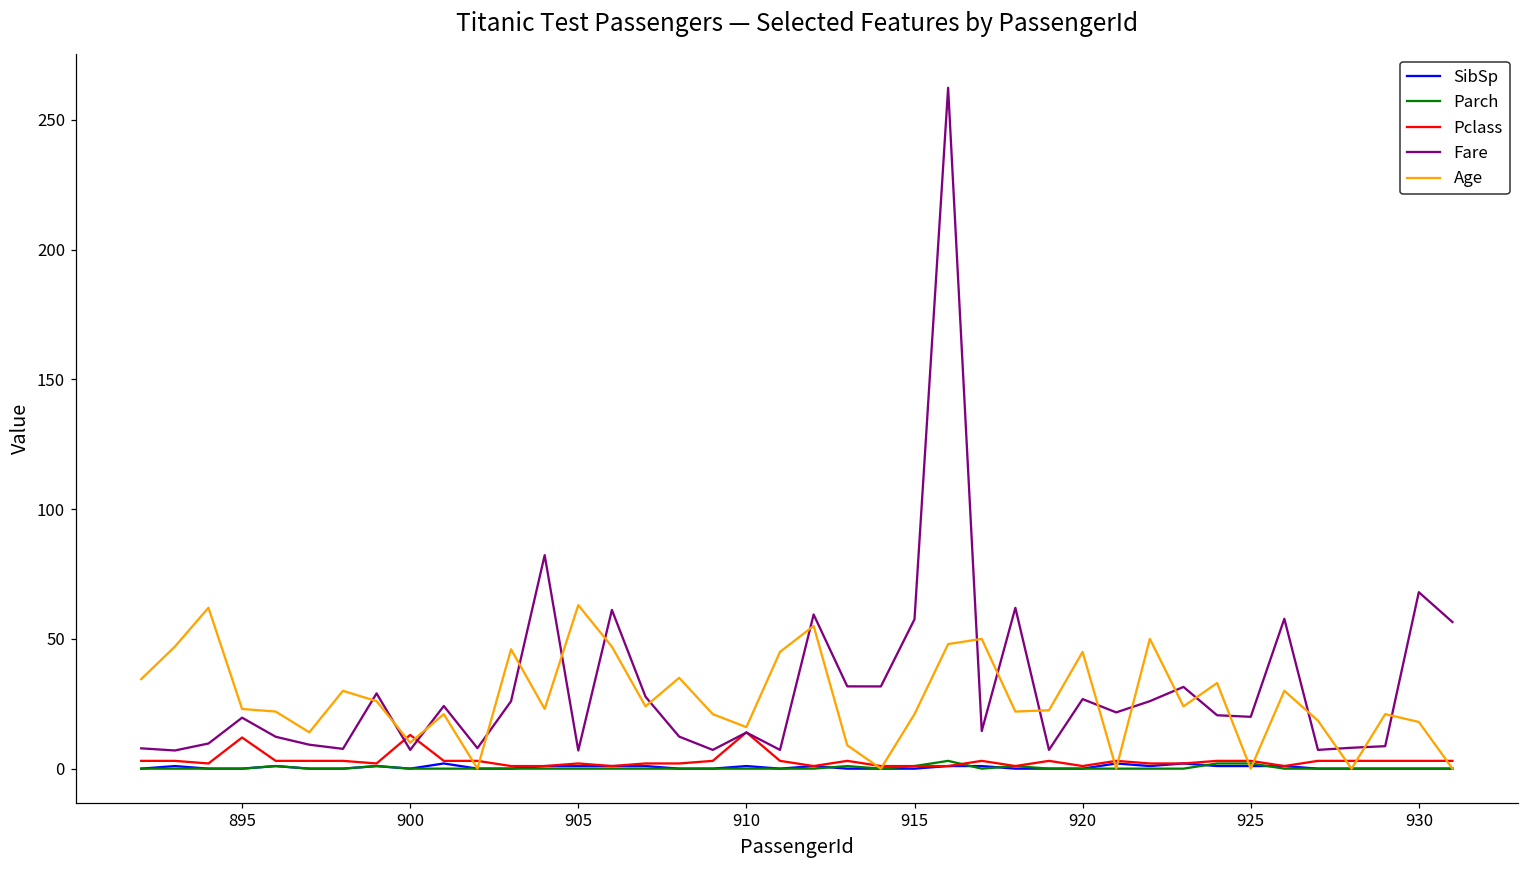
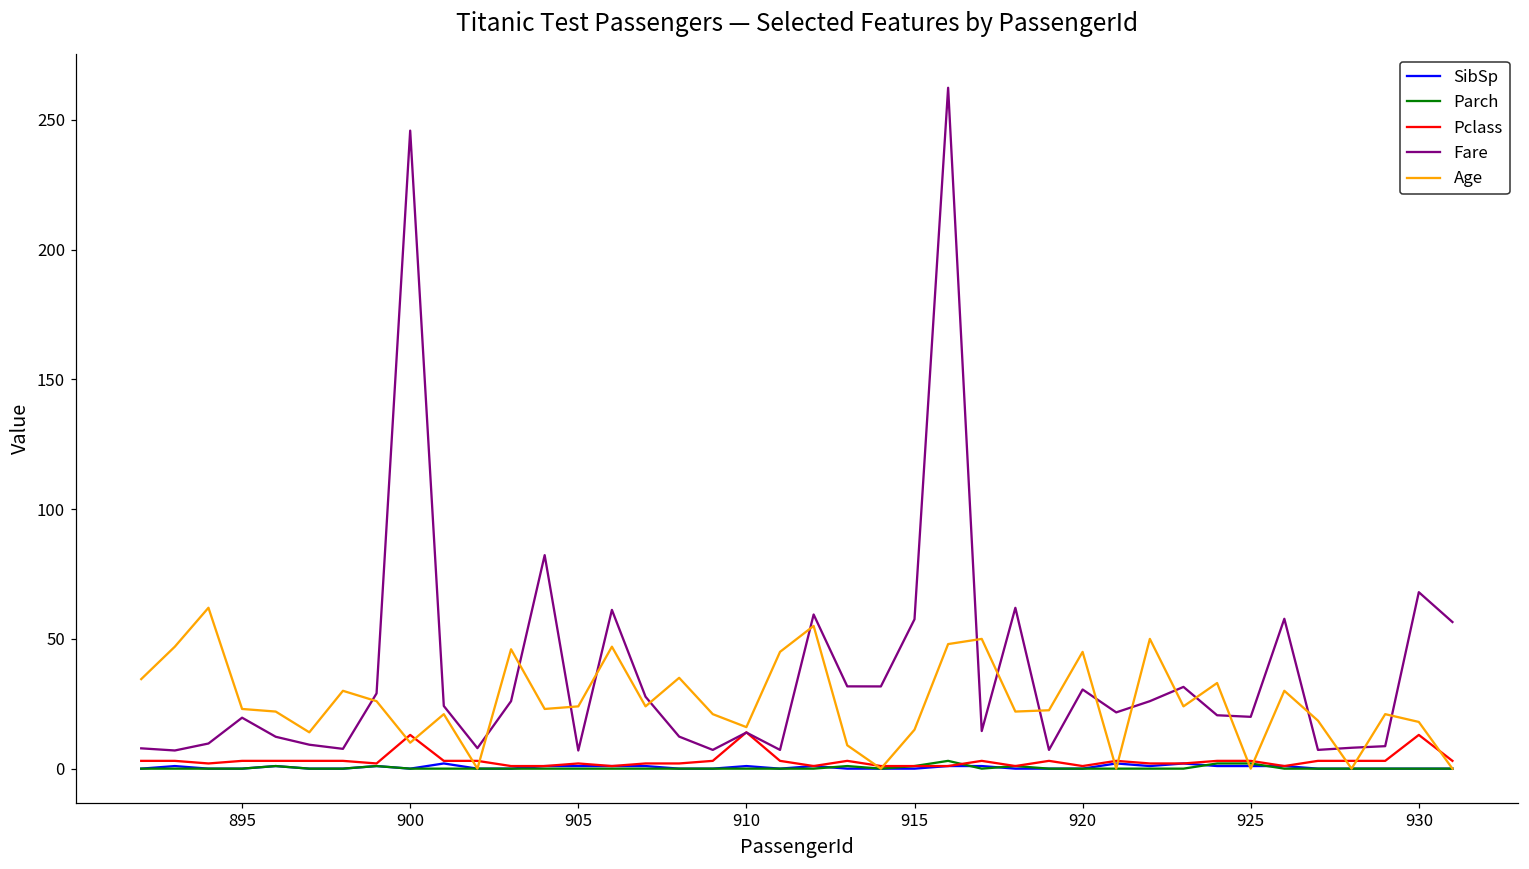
Pclass, 895: 12 -> 3
Fare, 900: 7 -> 246
Age, 905: 63 -> 24
Age, 915: 21 -> 15
Fare, 920: 27 -> 31
Pclass, 930: 3 -> 13
